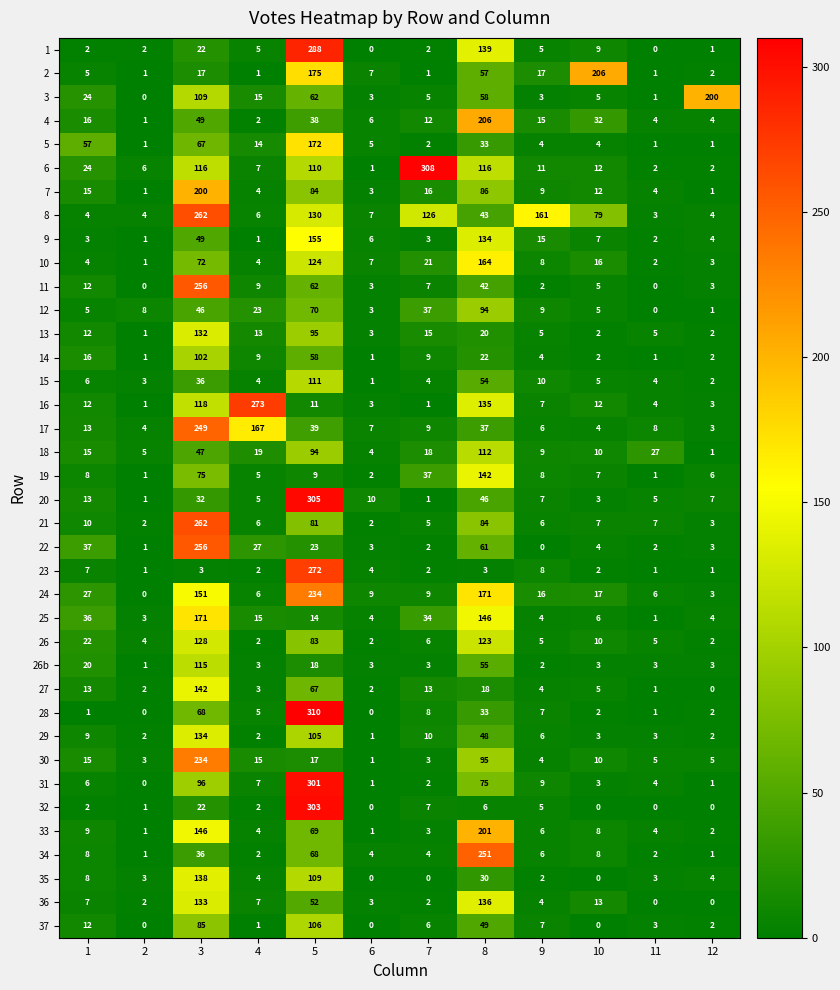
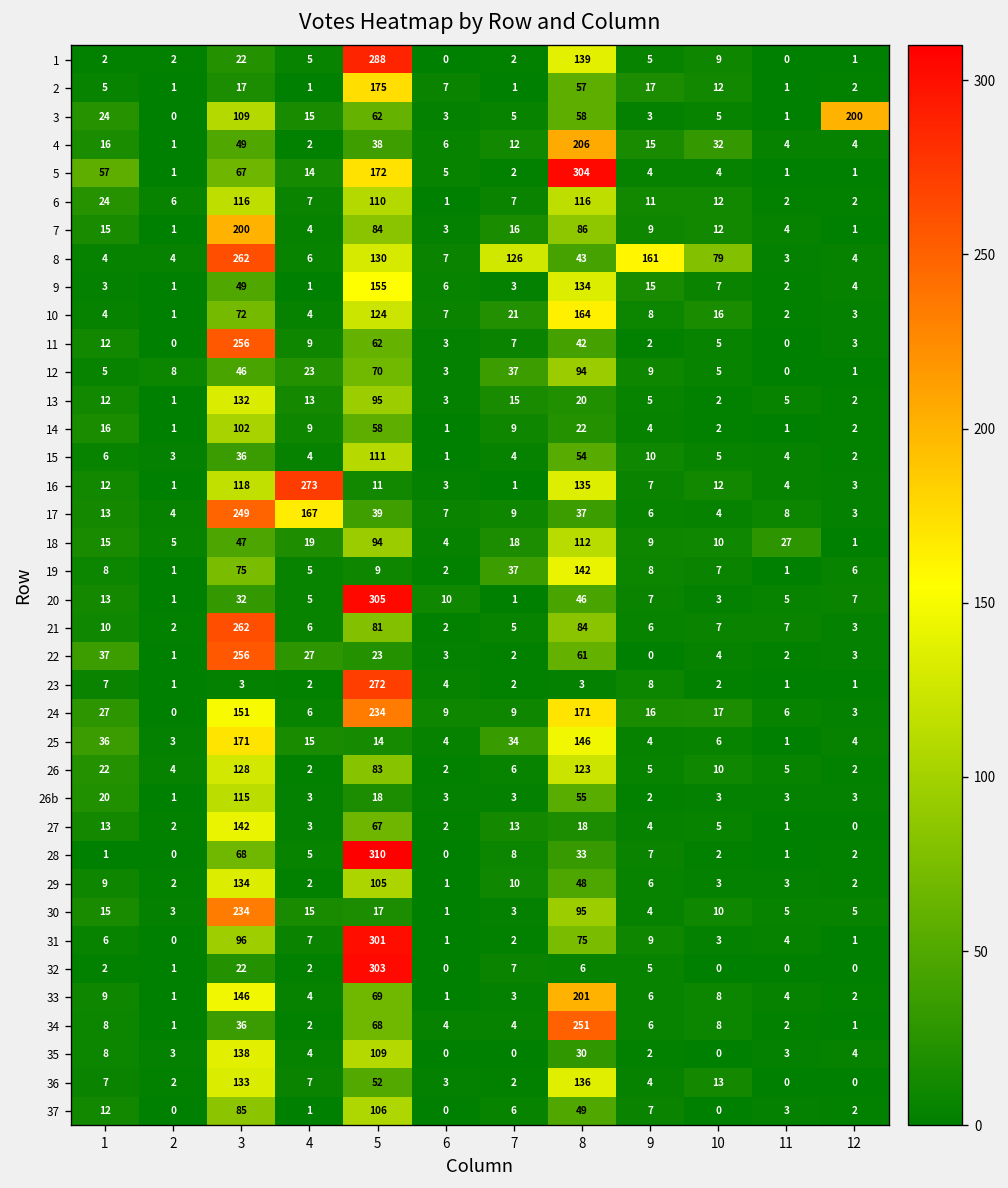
2, 10: 206 -> 12
5, 8: 33 -> 304
6, 7: 308 -> 7
